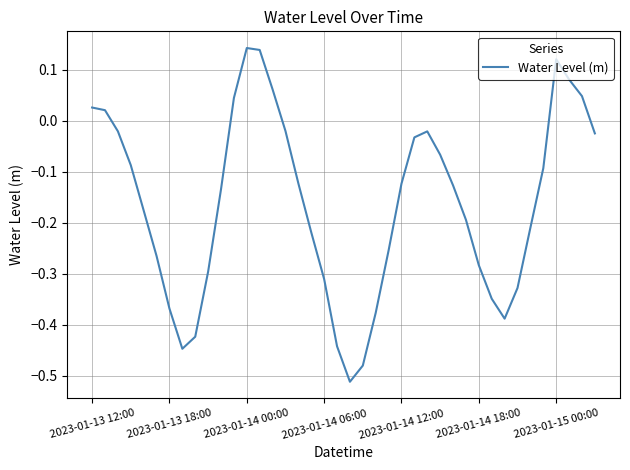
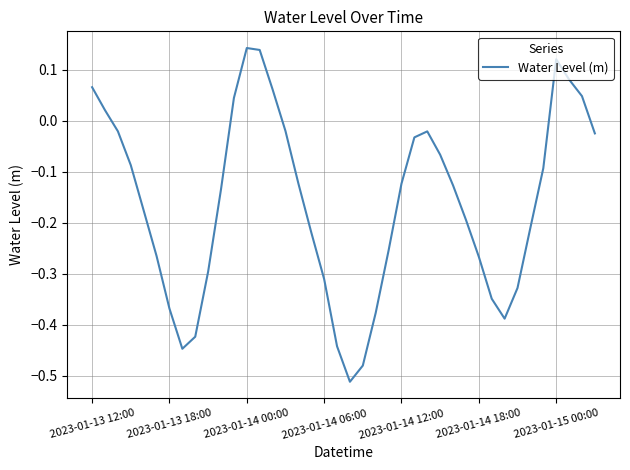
2023-01-13 12:00: 0.03 -> 0.07
2023-01-14 18:00: -0.28 -> -0.27
